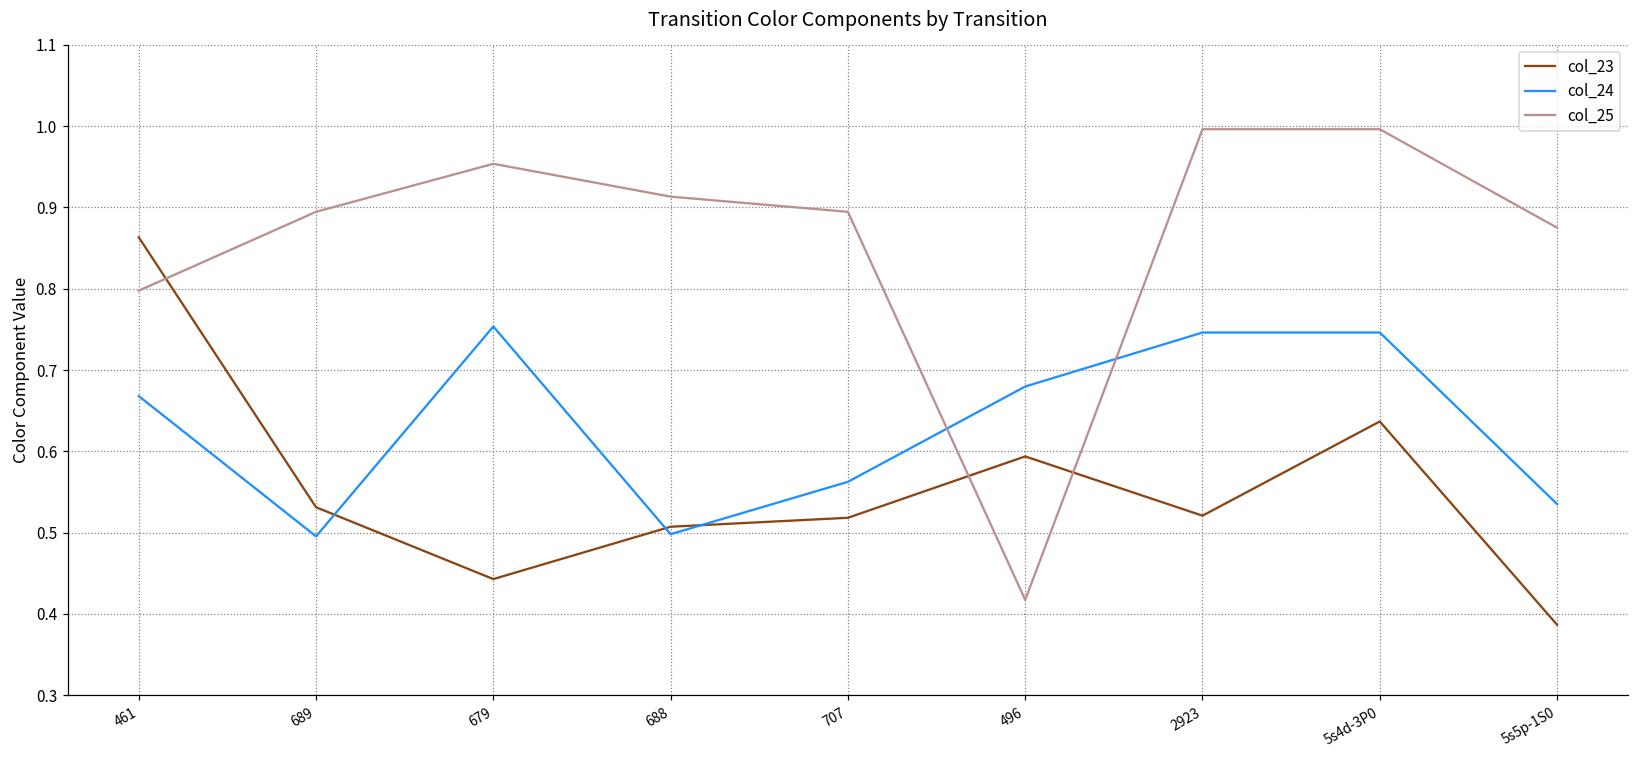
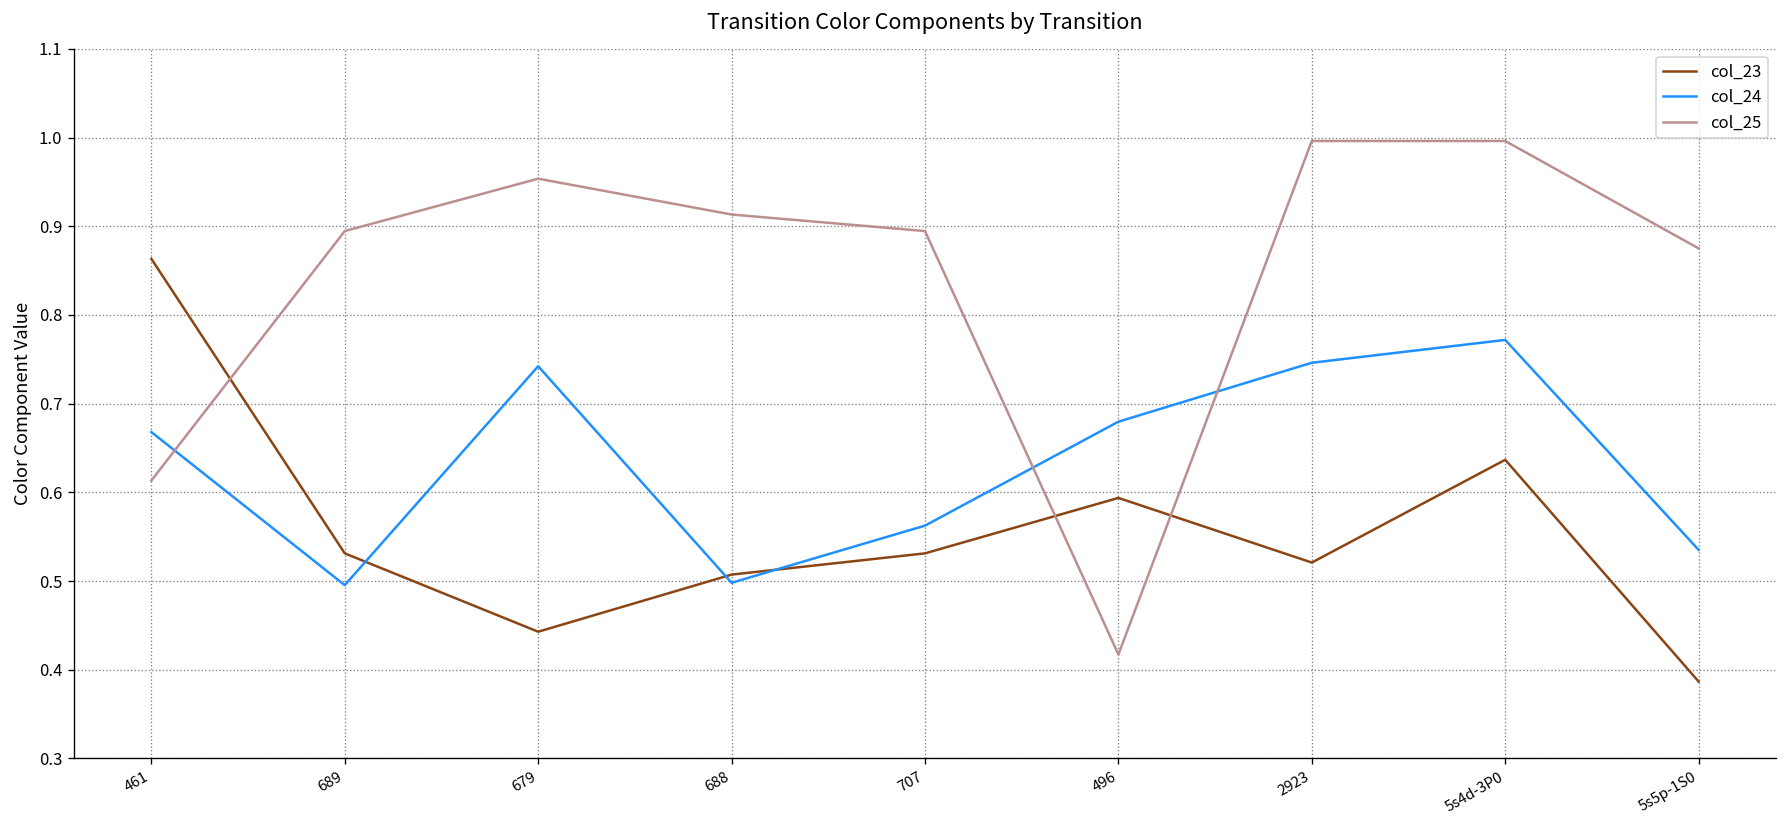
col_25, 461: 0.80 -> 0.61
col_24, 679: 0.75 -> 0.74
col_23, 707: 0.52 -> 0.53
col_24, 5s4d-3P0: 0.75 -> 0.77
